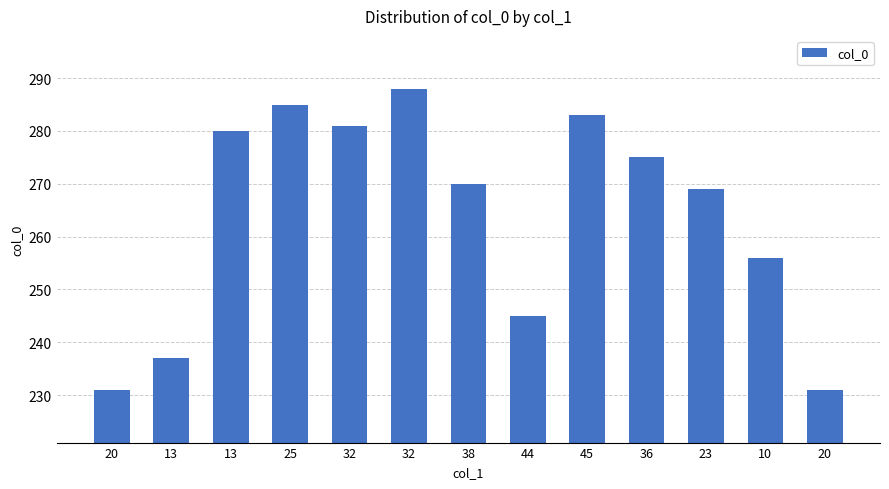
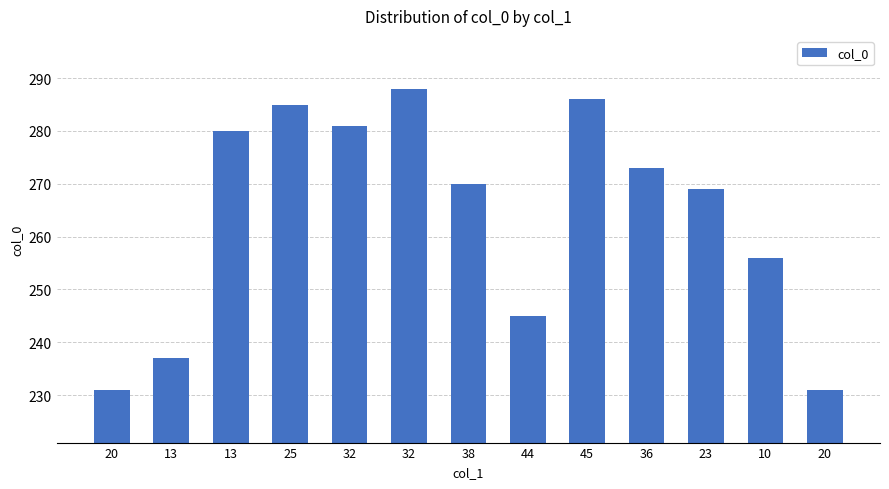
45: 283 -> 286
36: 275 -> 273
